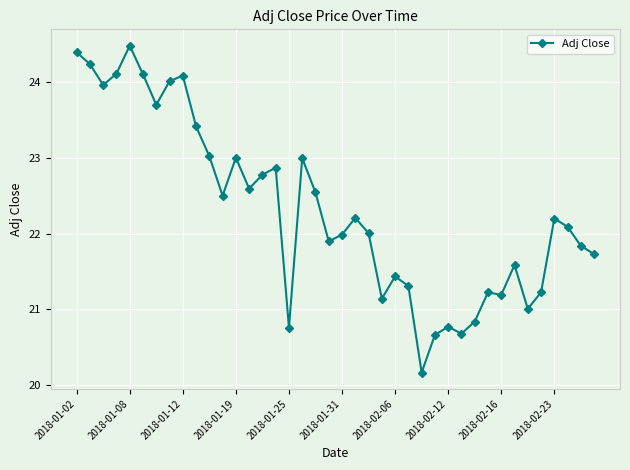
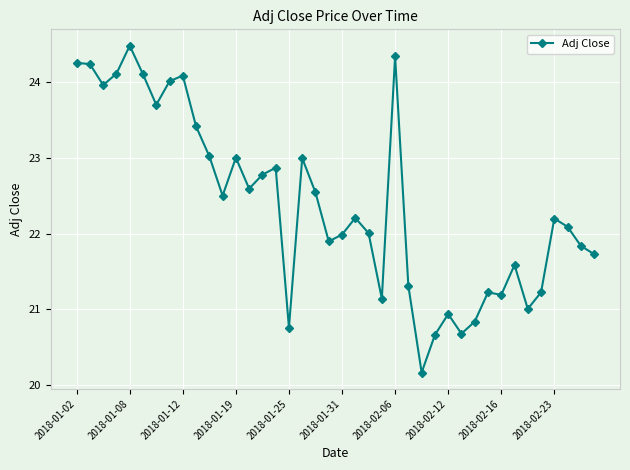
2018-01-02: 24.4 -> 24.3
2018-02-06: 21.4 -> 24.3
2018-02-12: 20.8 -> 20.9
